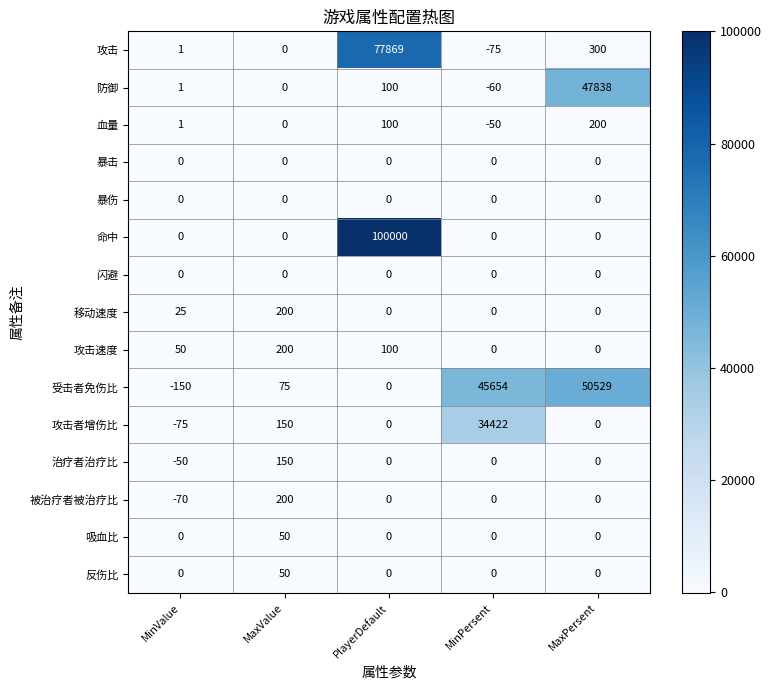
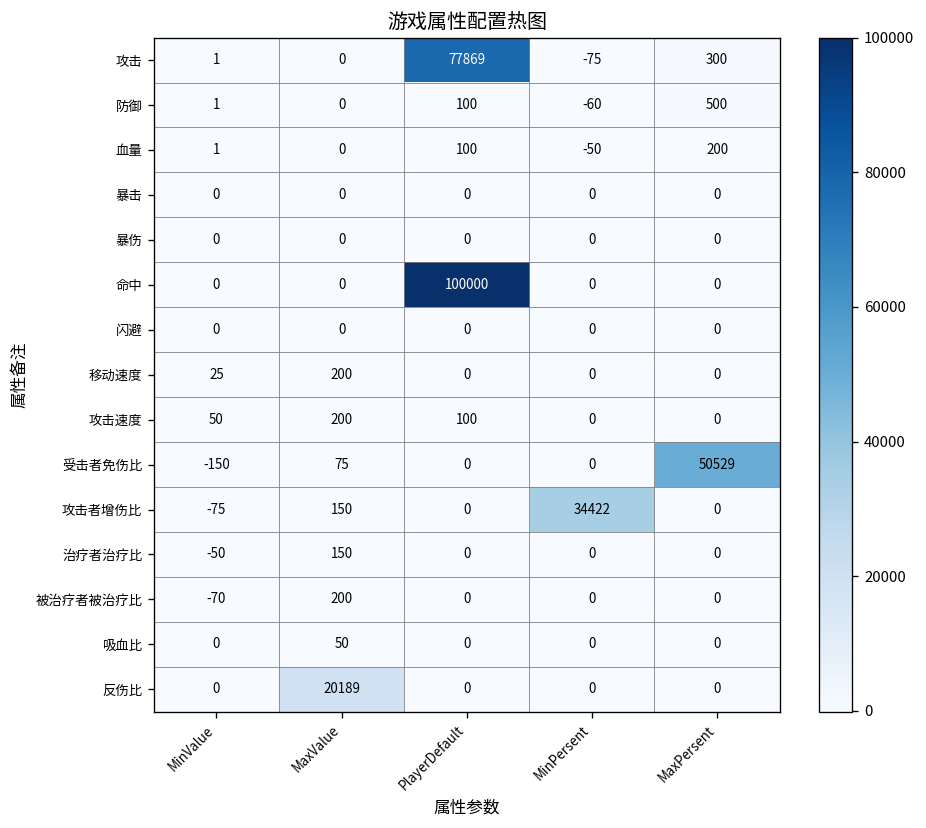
防御, MaxPersent: 47838 -> 500
受击者免伤比, MinPersent: 45654 -> 0
反伤比, MaxValue: 50 -> 20189
